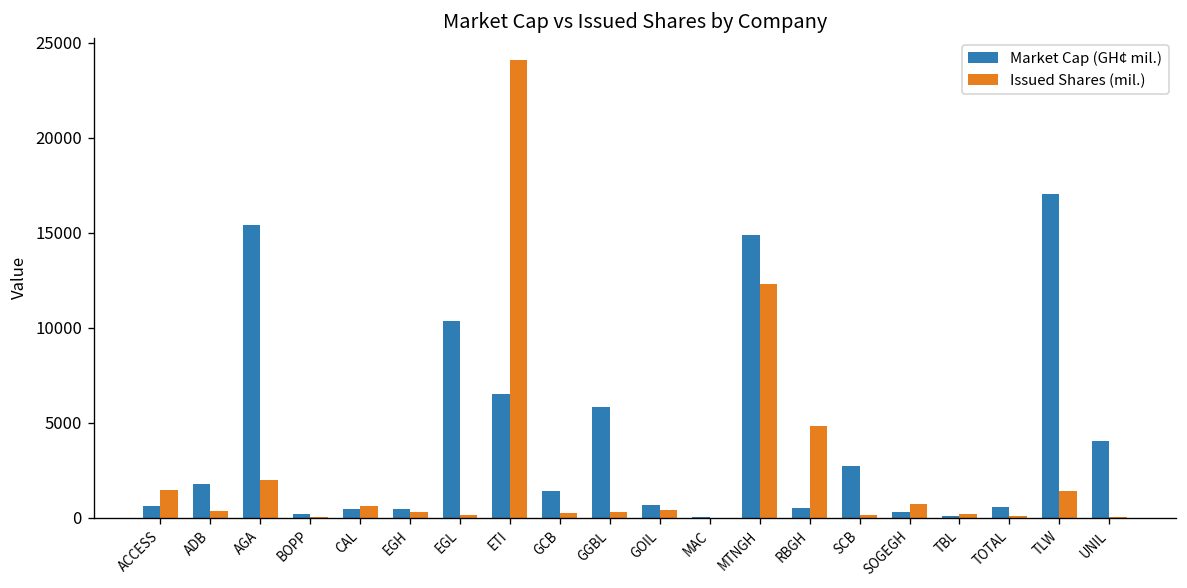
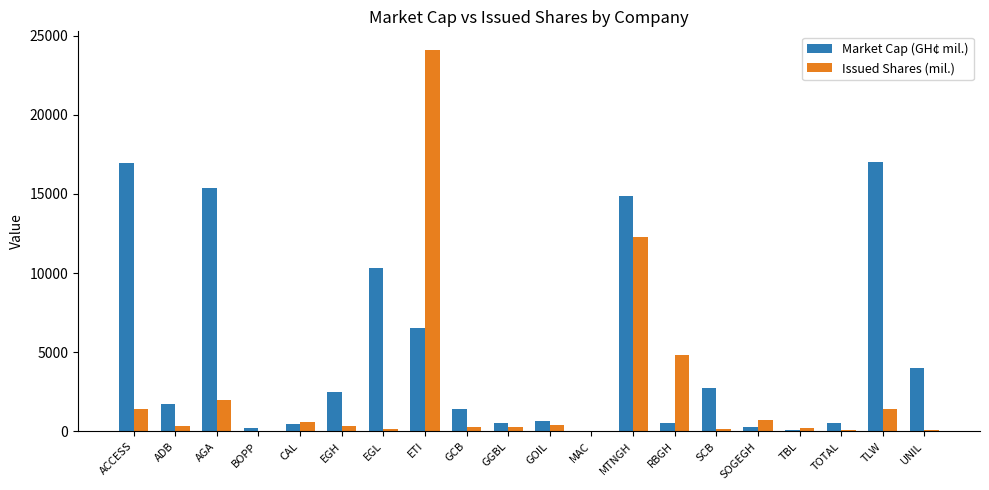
Market Cap (GH¢ mil.), ACCESS: 600 -> 17000
Market Cap (GH¢ mil.), EGH: 400 -> 2500
Market Cap (GH¢ mil.), GGBL: 5800 -> 600
